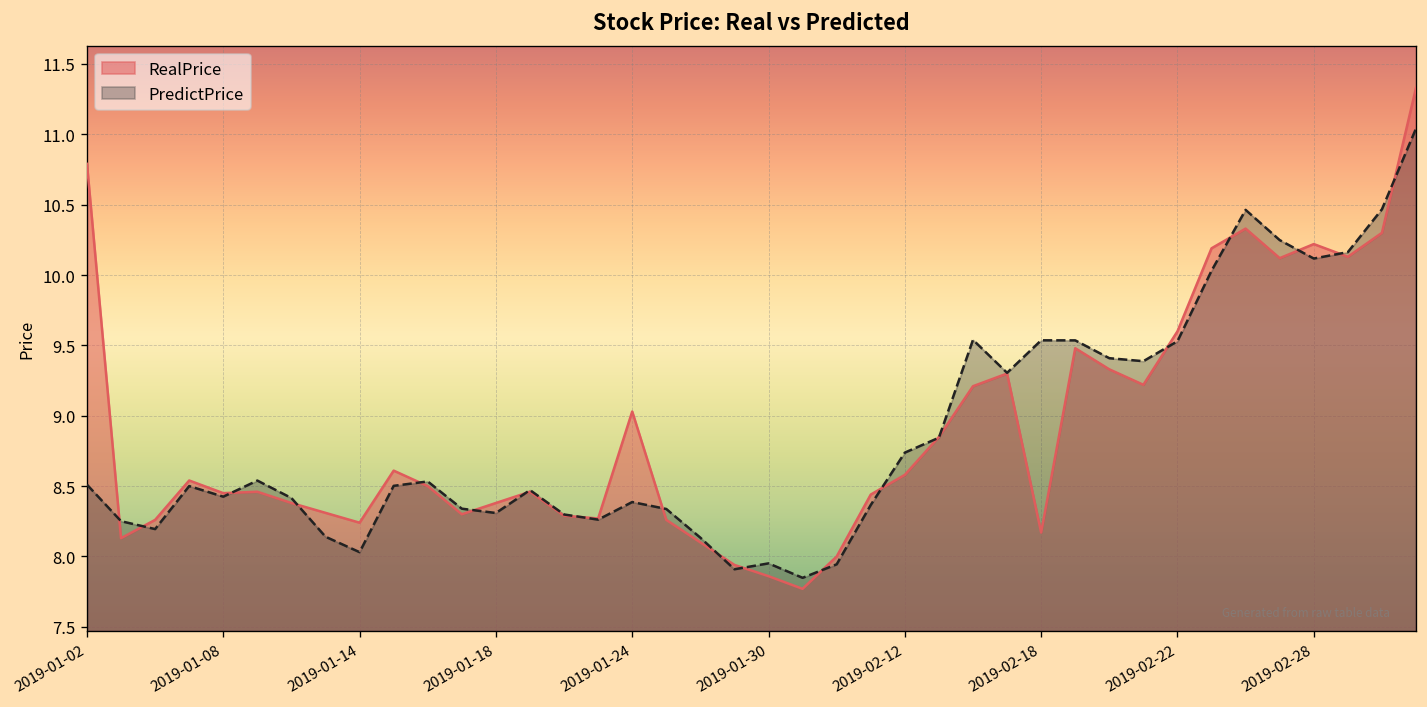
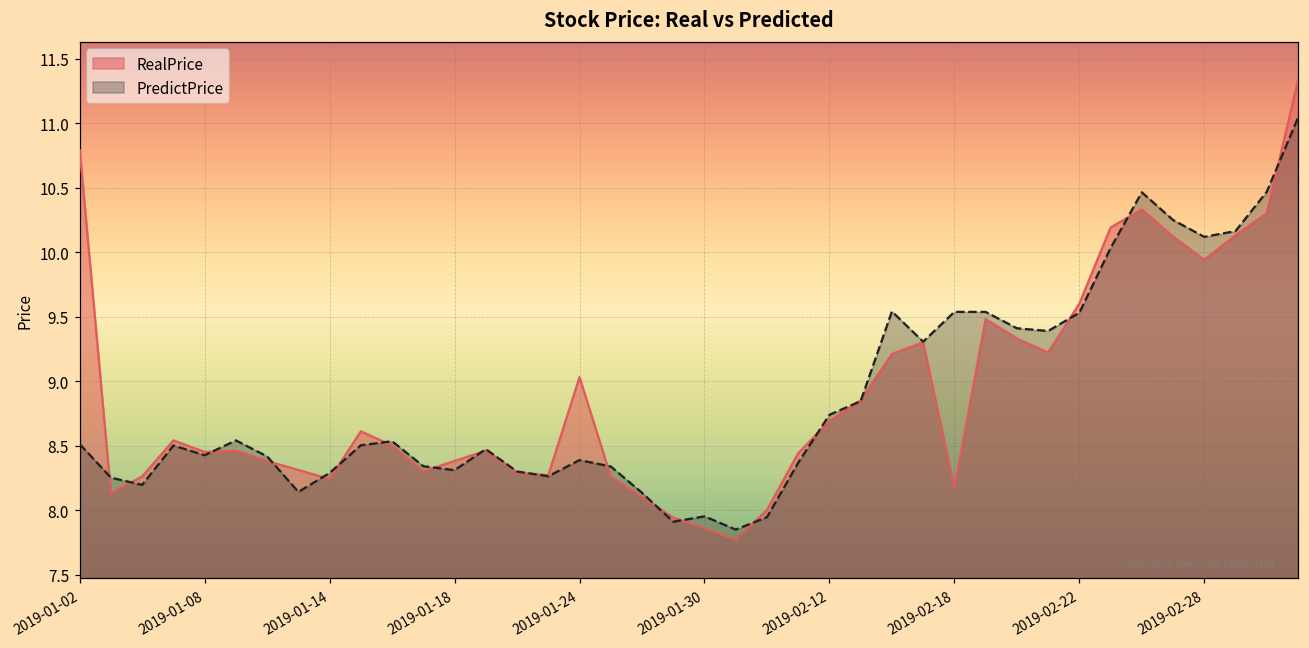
PredictPrice, 2019-01-14: 8.03 -> 8.29
RealPrice, 2019-02-12: 8.58 -> 8.69
RealPrice, 2019-02-28: 10.22 -> 9.94
